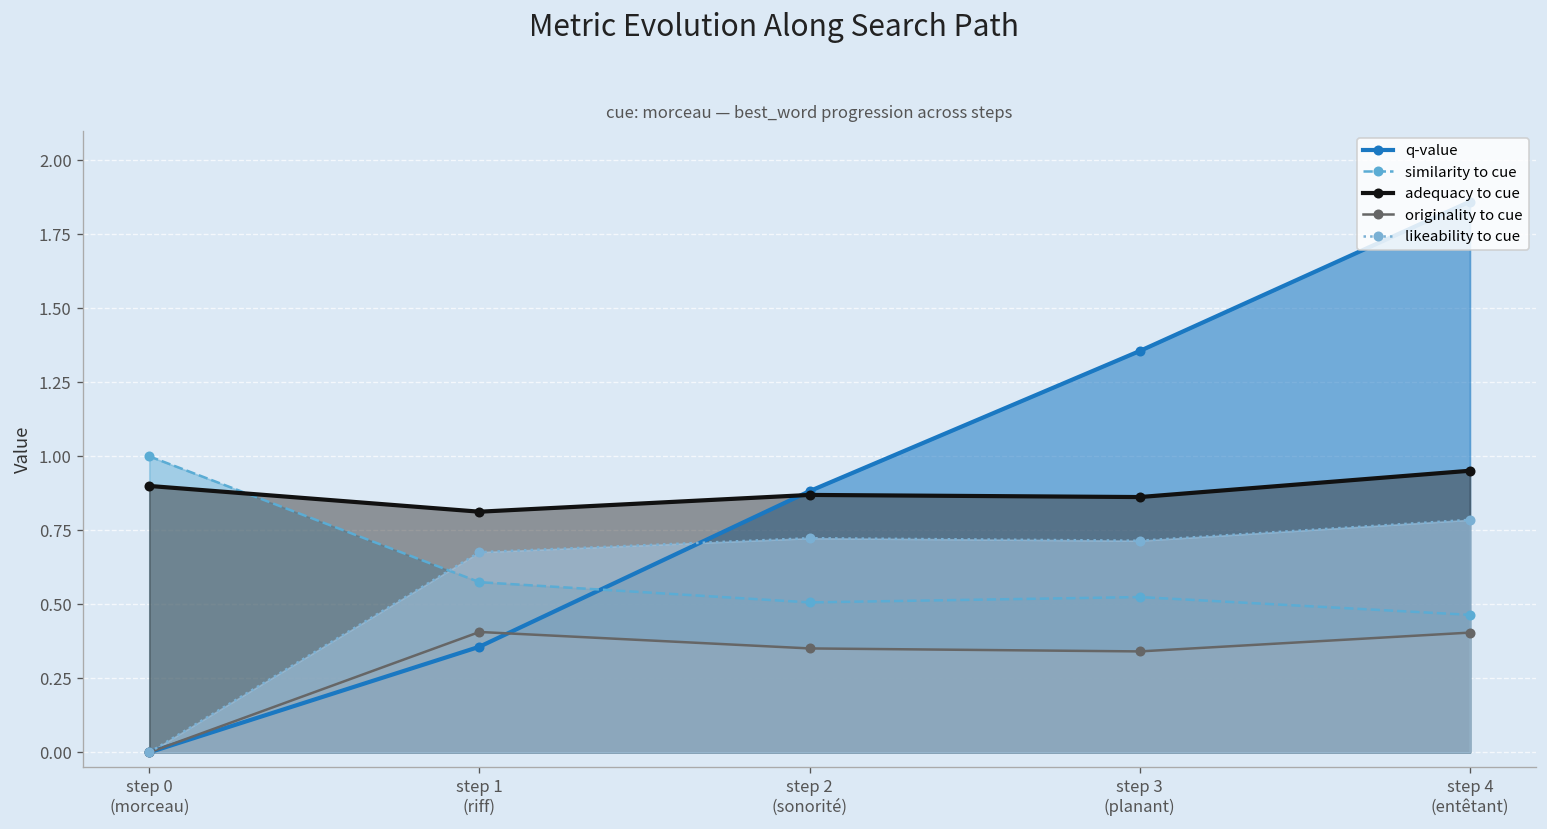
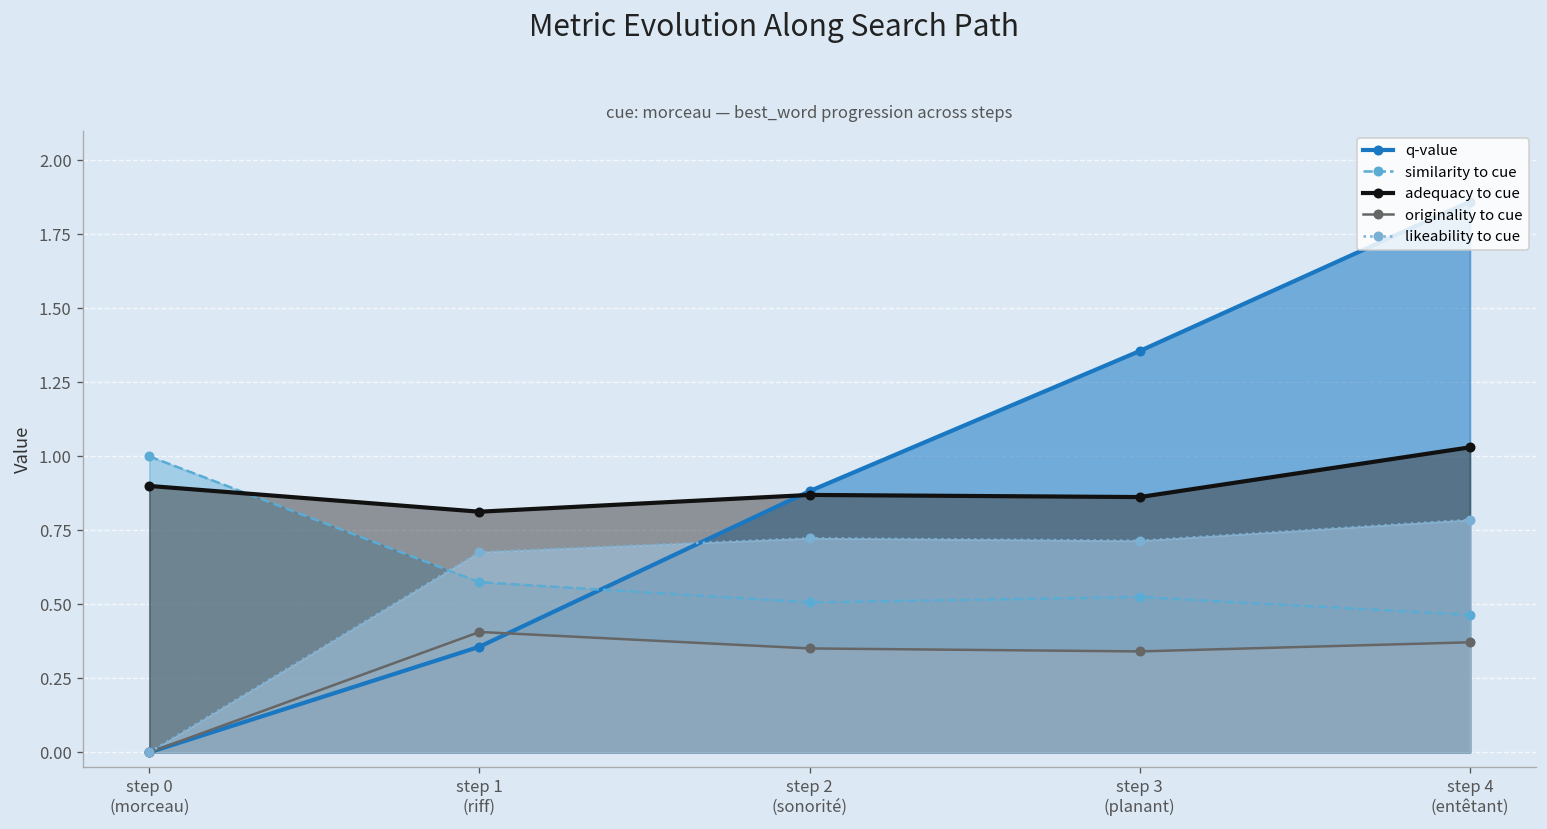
adequacy to cue, step 4 (entêtant): 0.95 -> 1.03
originality to cue, step 4 (entêtant): 0.40 -> 0.37
